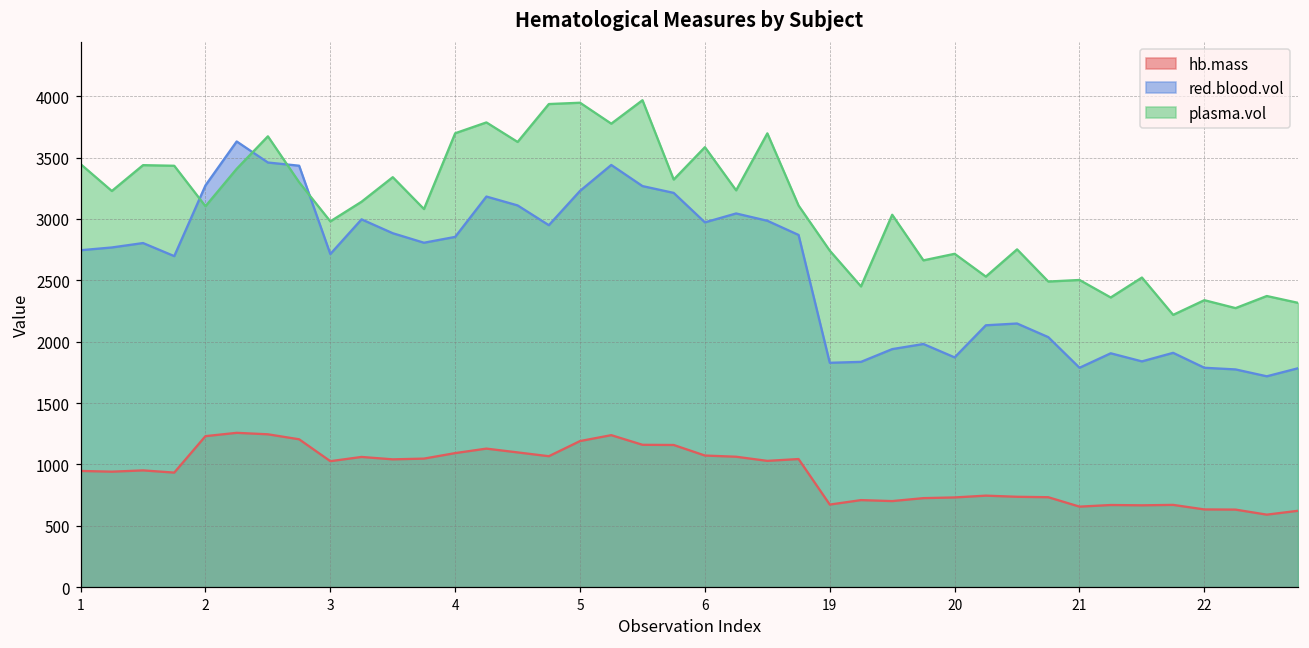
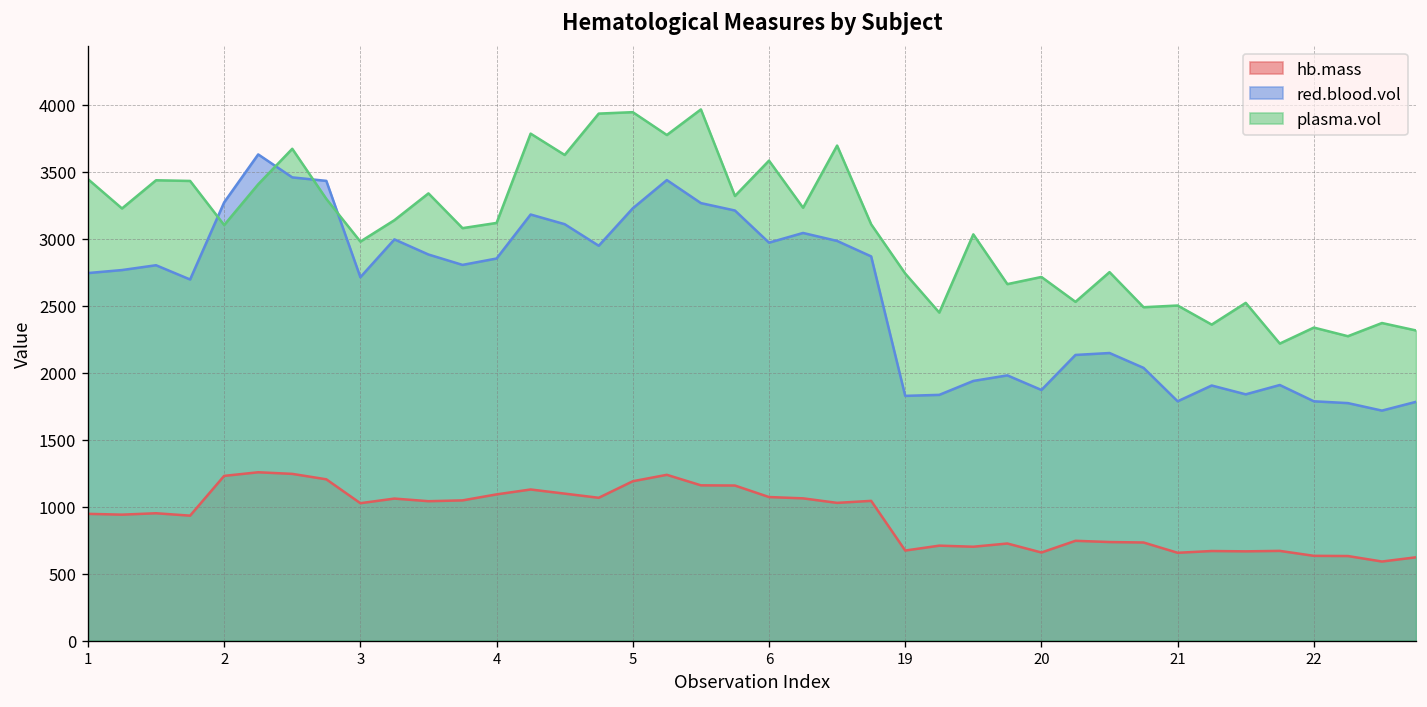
plasma.vol, 4: 3700 -> 3120
hb.mass, 20: 730 -> 660
